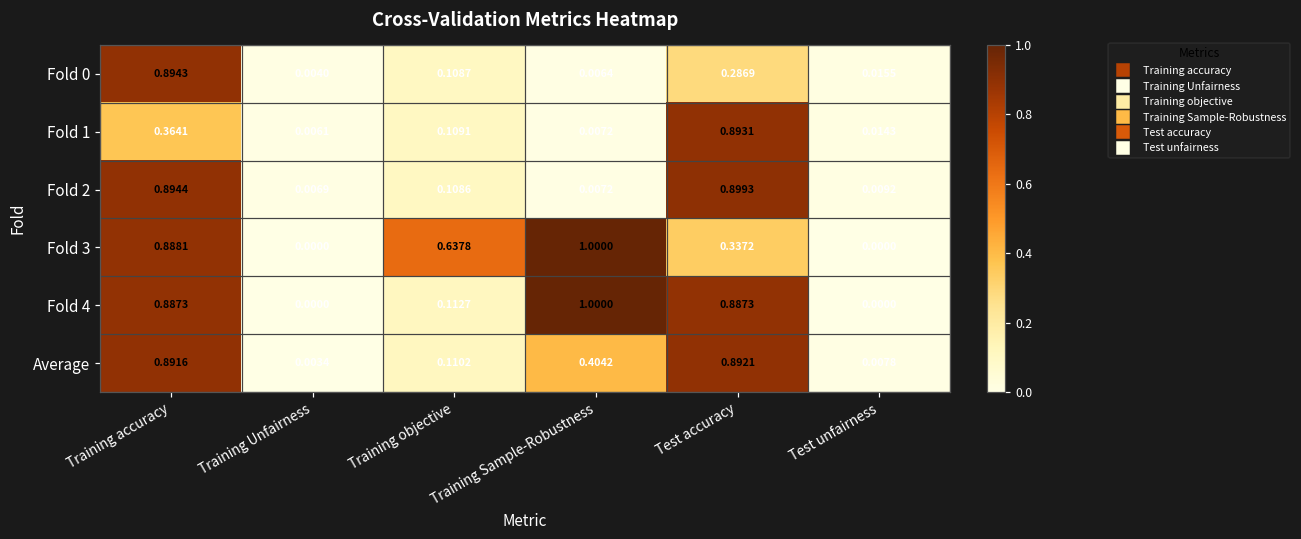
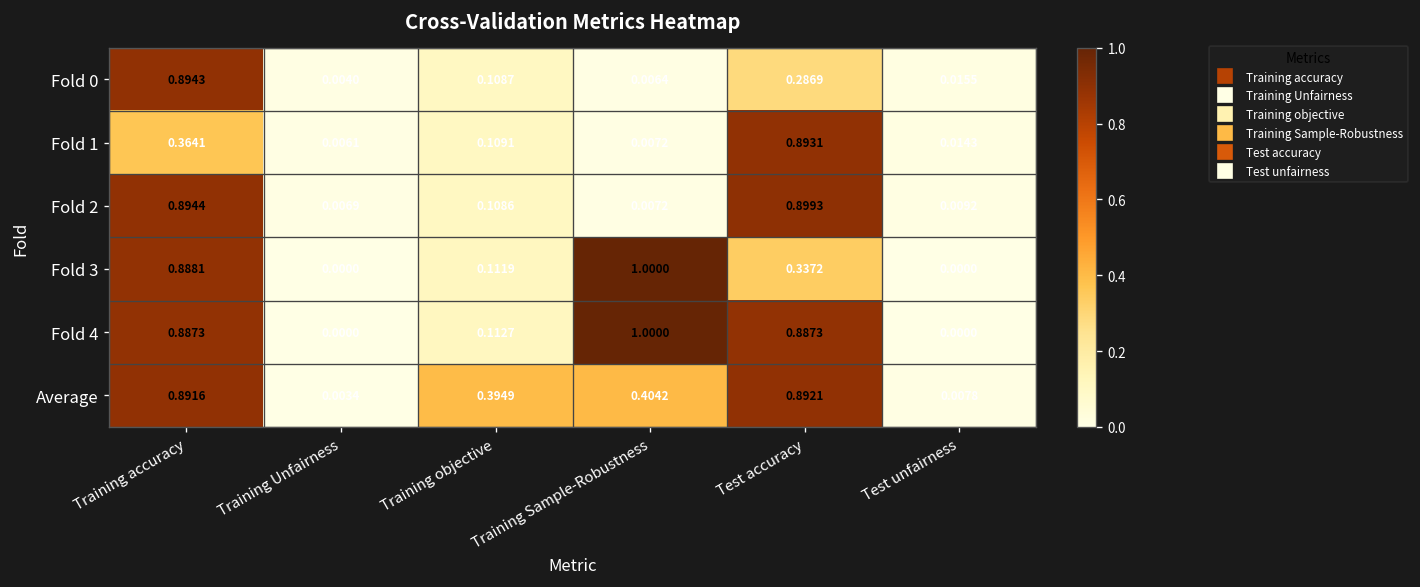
Fold 3, Training objective: 0.6378 -> 0.1119
Average, Training objective: 0.1102 -> 0.3949
